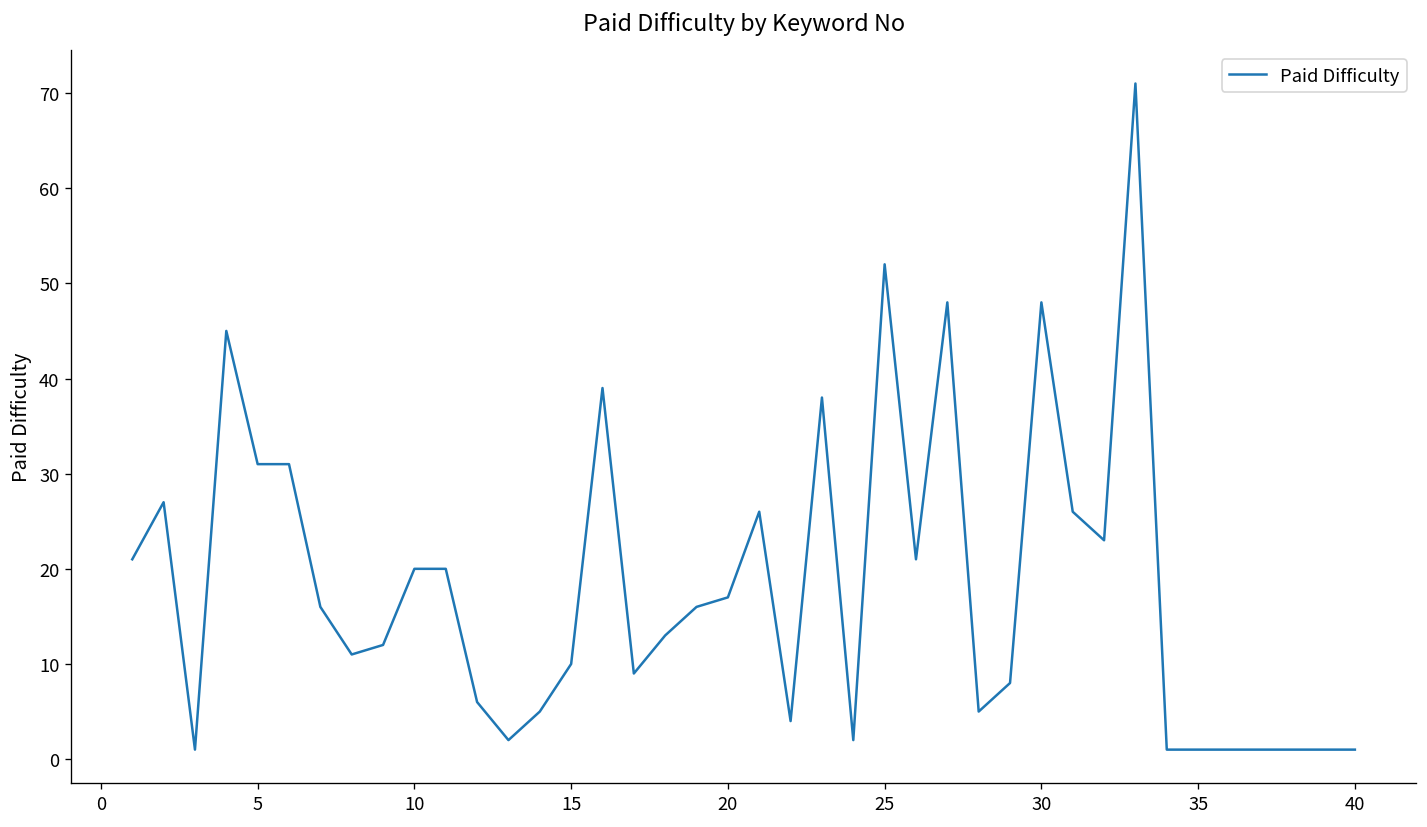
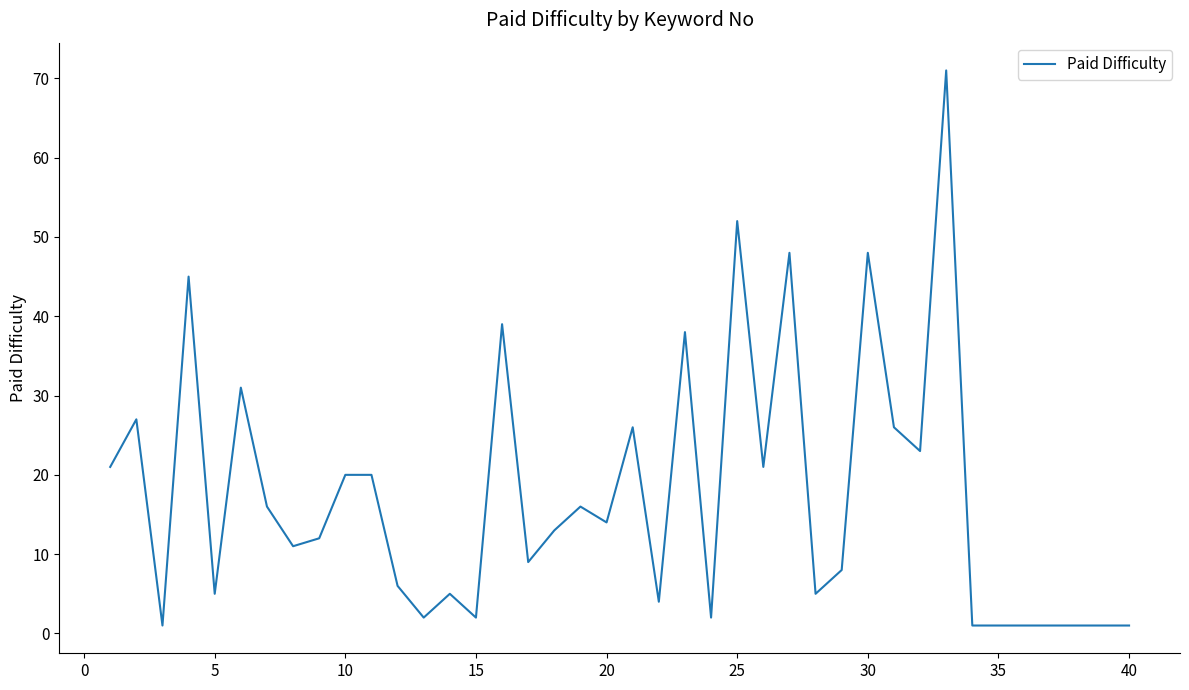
5: 31 -> 5
15: 10 -> 2
20: 17 -> 14
